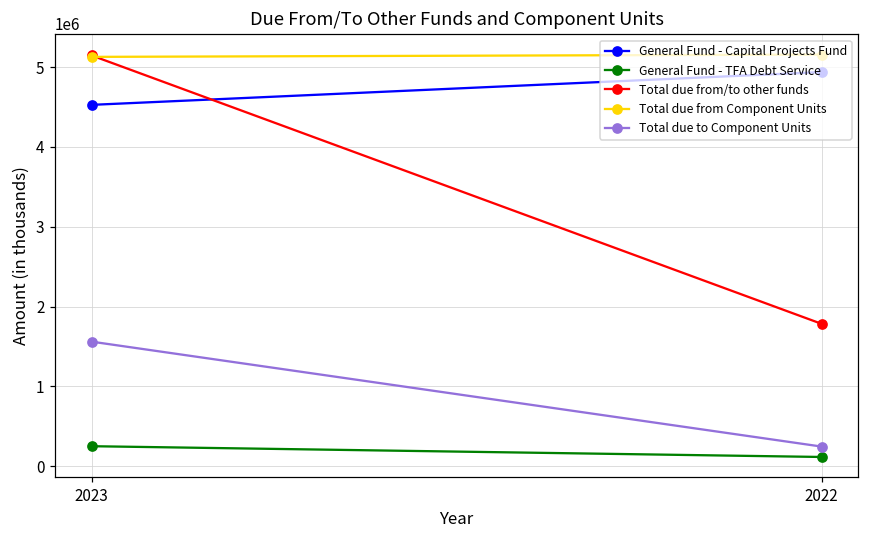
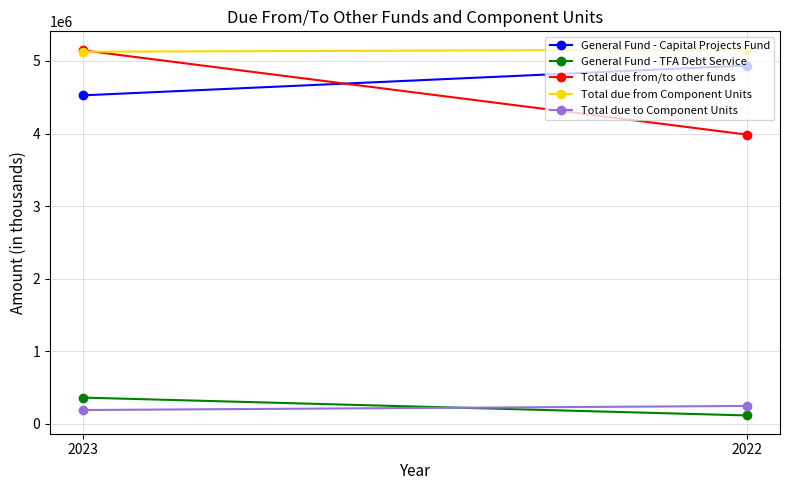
General Fund - TFA Debt Service, 2023: 300000 -> 400000
Total due to Component Units, 2023: 1600000 -> 200000
Total due from/to other funds, 2022: 1800000 -> 4000000
